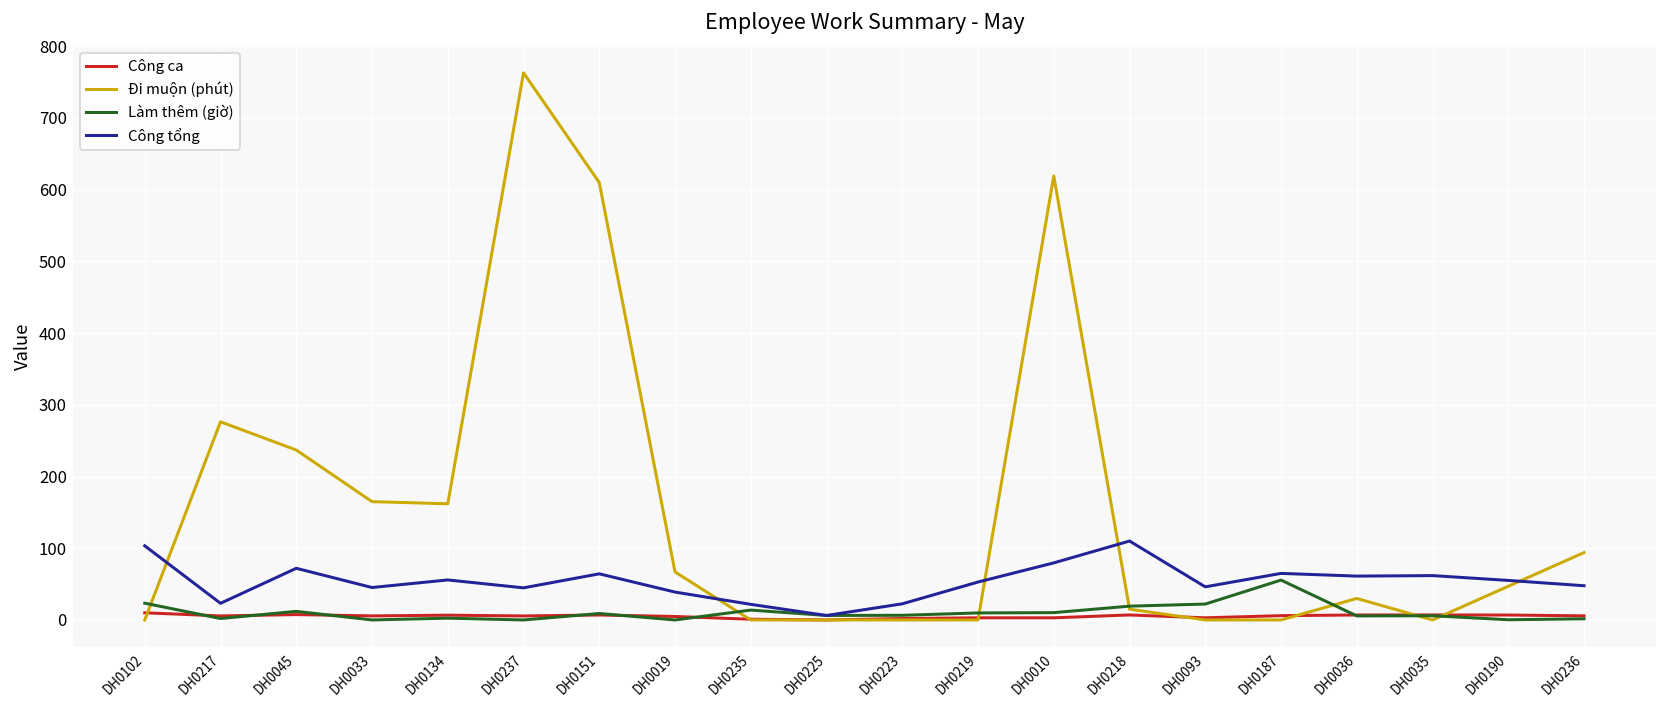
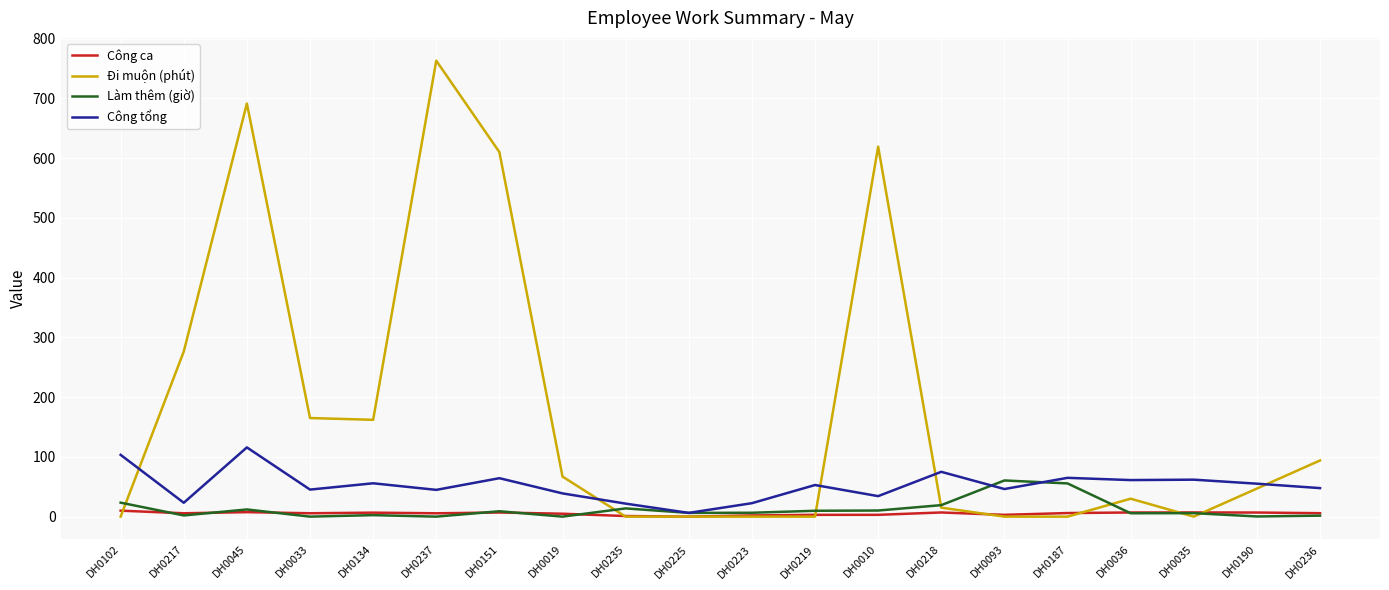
Đi muộn (phút), DH0045: 240 -> 690
Công tổng, DH0045: 70 -> 120
Công tổng, DH0010: 80 -> 30
Công tổng, DH0218: 110 -> 70
Làm thêm (giờ), DH0093: 20 -> 60
